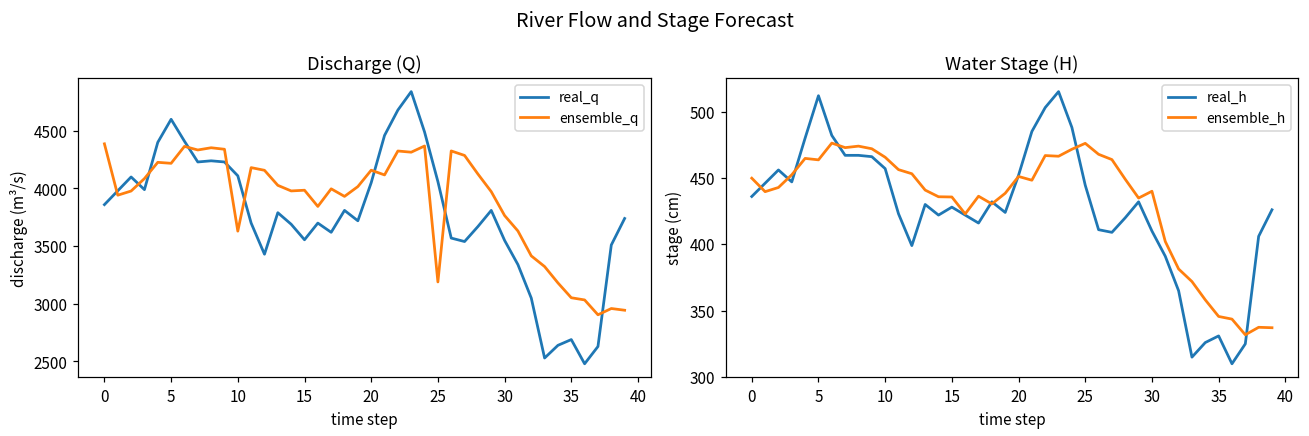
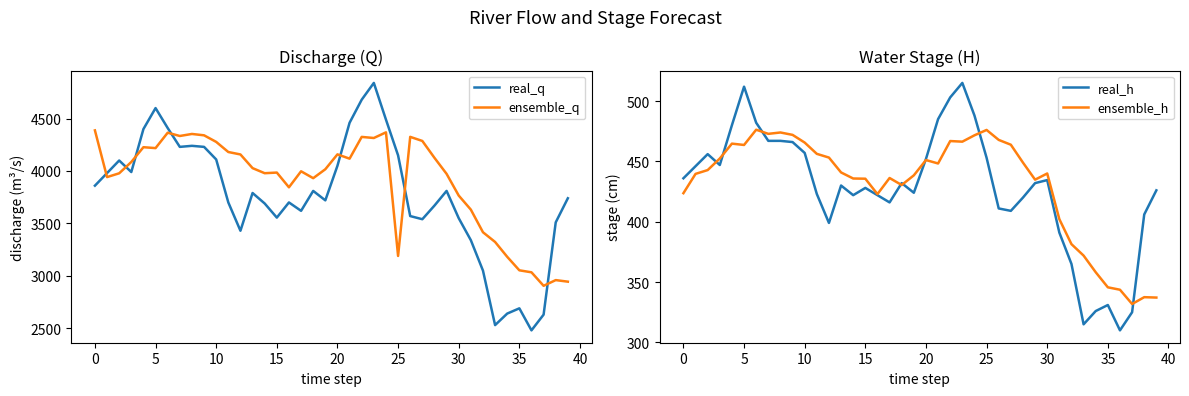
Discharge (Q), ensemble_q, 10: 3630 -> 4280
Discharge (Q), real_q, 25: 4060 -> 4150
Water Stage (H), ensemble_h, 0: 450 -> 424
Water Stage (H), real_h, 25: 445 -> 453
Water Stage (H), real_h, 30: 410 -> 435
